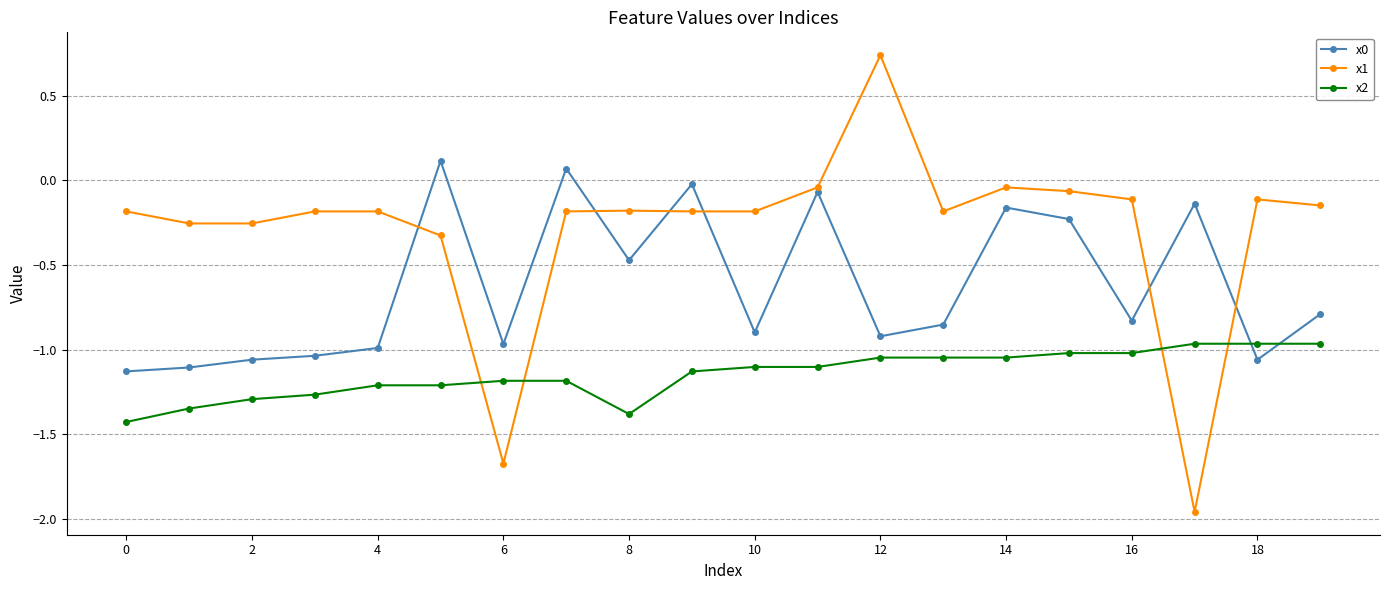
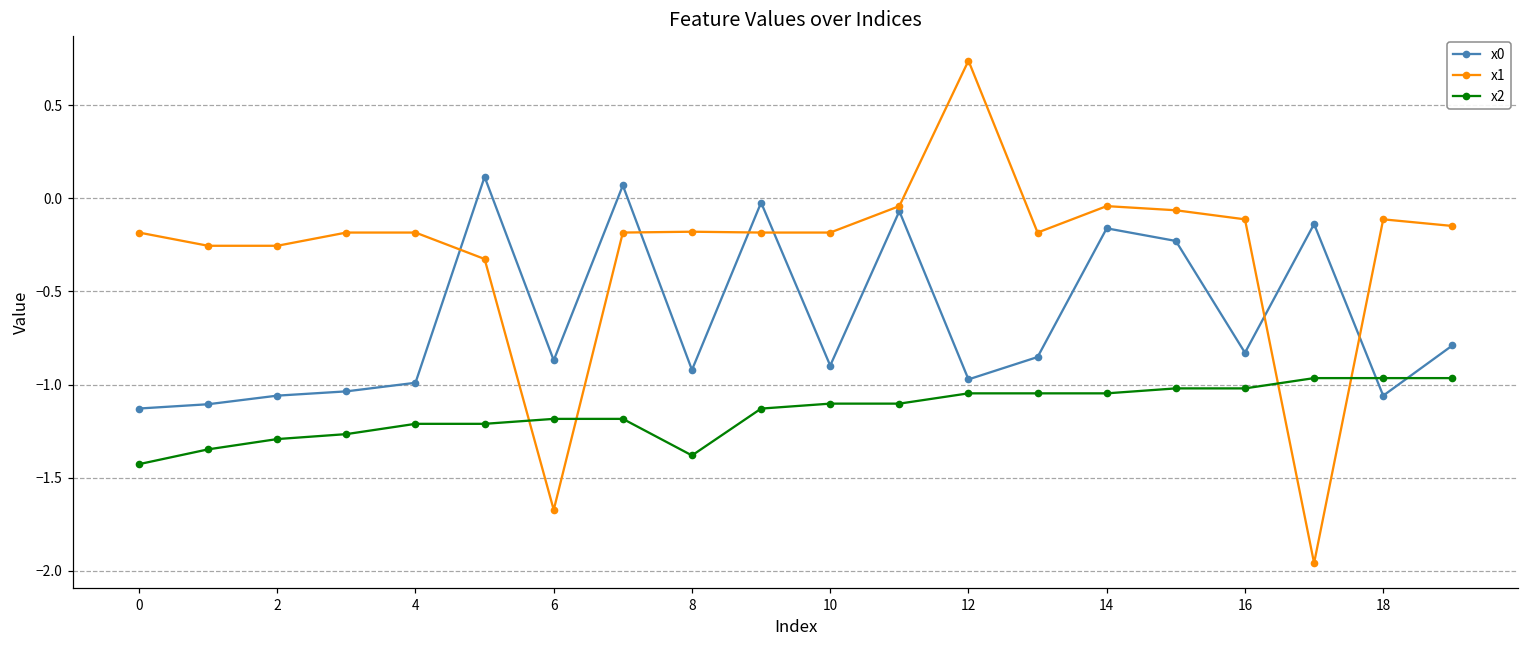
x0, 6: -0.97 -> -0.87
x0, 8: -0.47 -> -0.92
x0, 12: -0.92 -> -0.97
